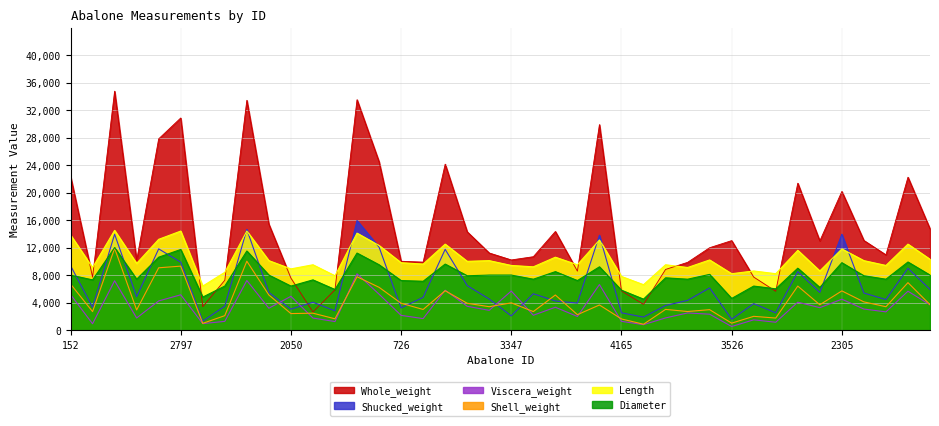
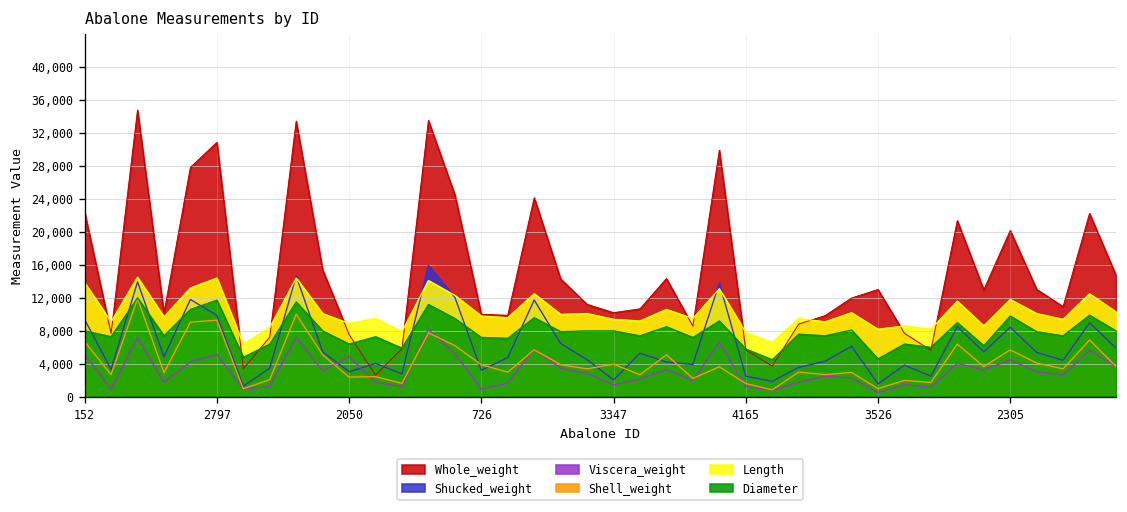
Viscera_weight, 726: 2,000 -> 1,000
Viscera_weight, 3347: 6,000 -> 1,000
Shucked_weight, 2305: 14,000 -> 8,000
